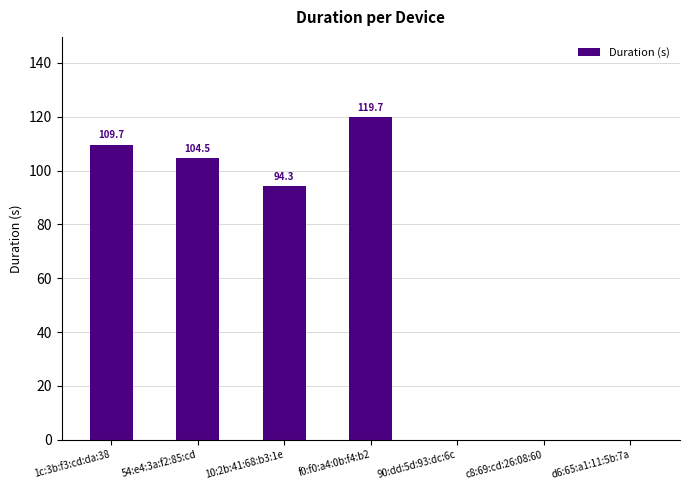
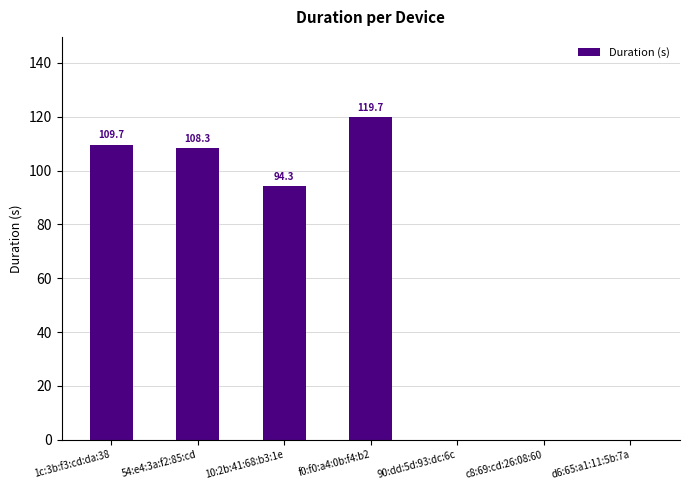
54:e4:3a:f2:85:cd: 104.5 -> 108.3
